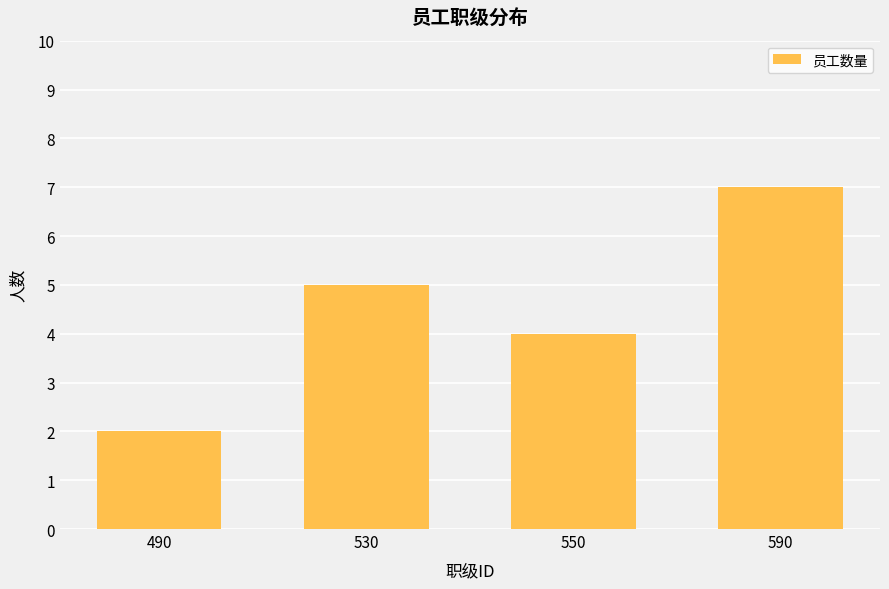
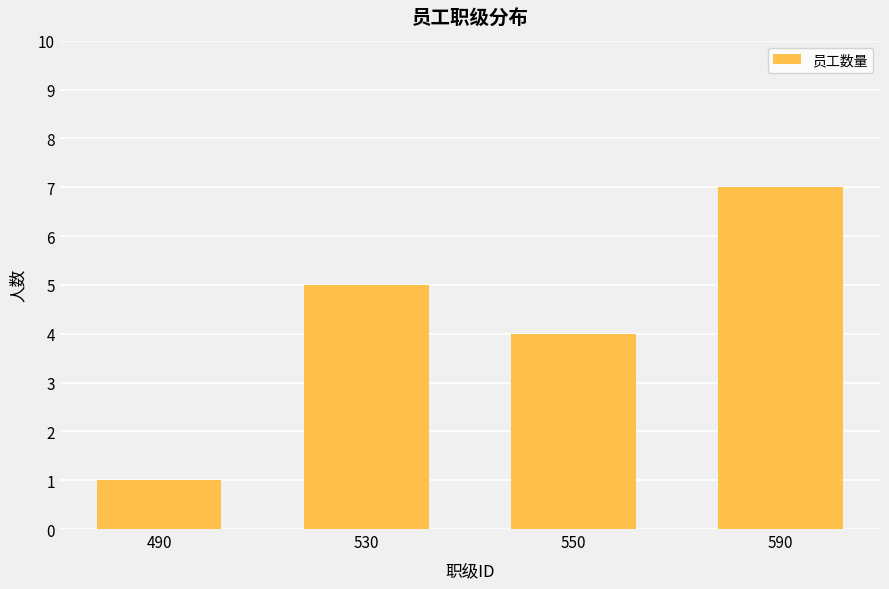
490: 2 -> 1
